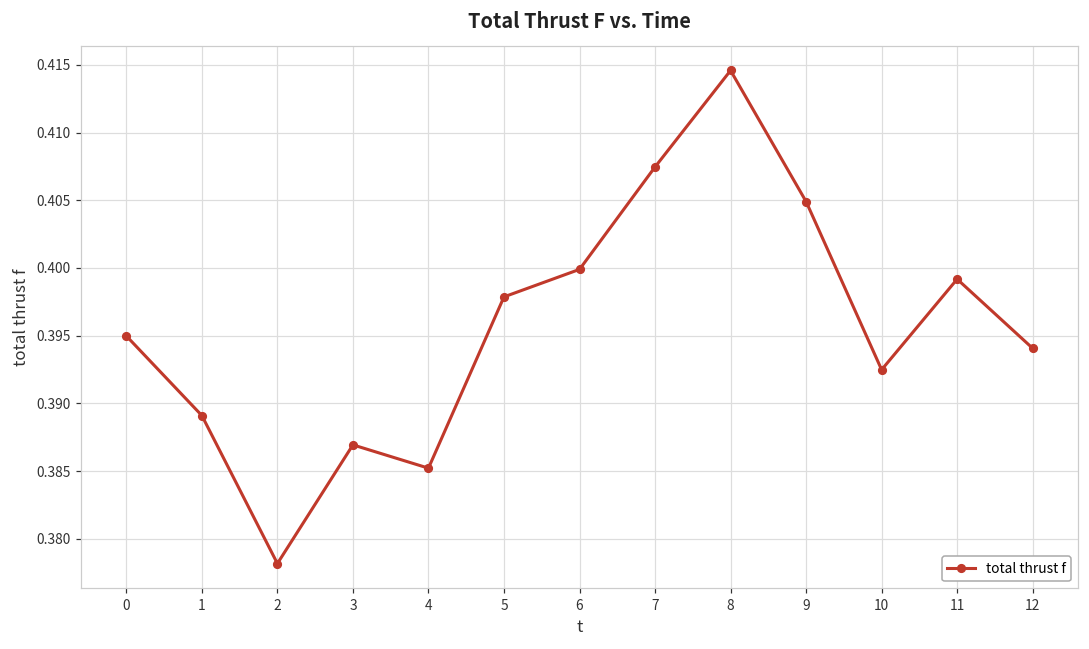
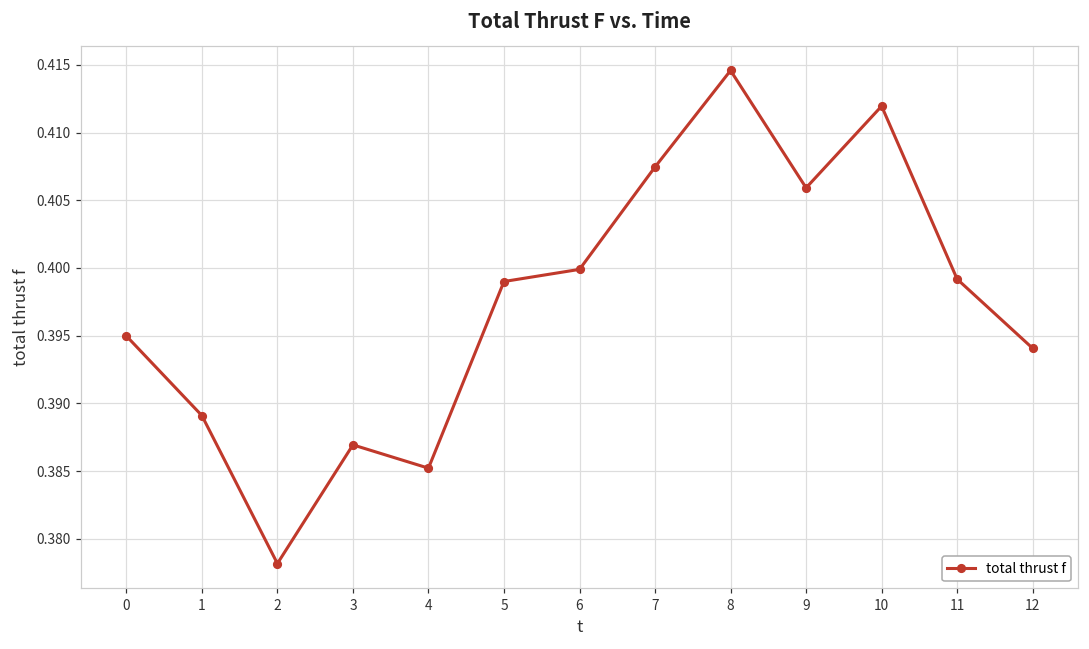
5: 0.3979 -> 0.3990
9: 0.4049 -> 0.4059
10: 0.3925 -> 0.4119
